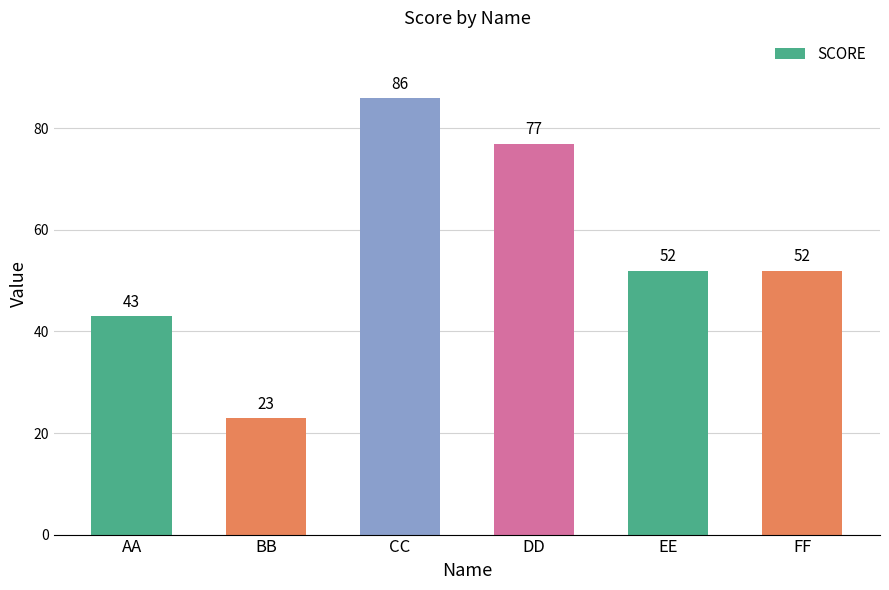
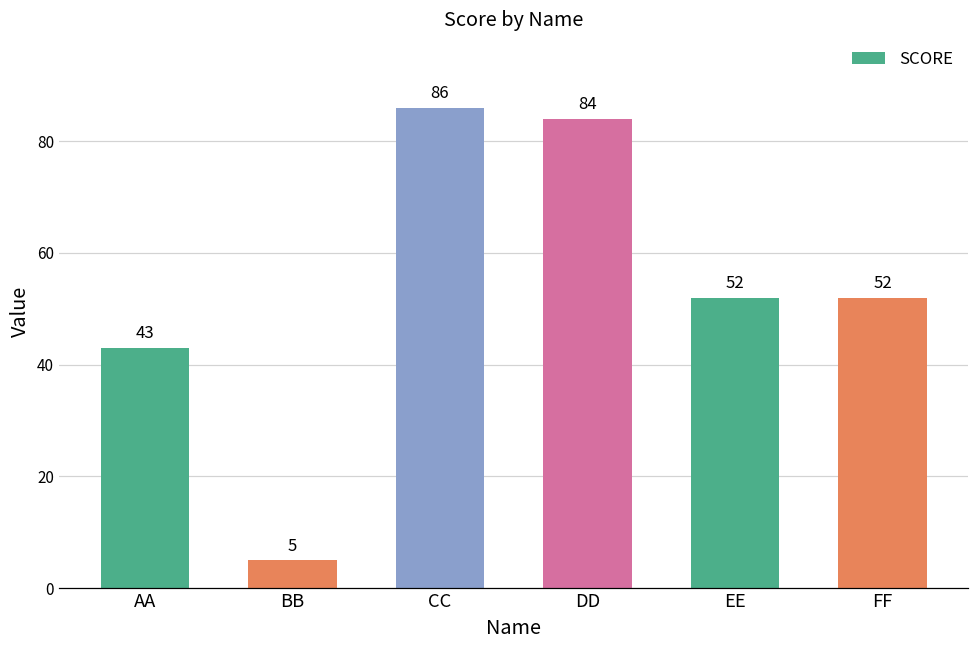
BB: 23 -> 5
DD: 77 -> 84
